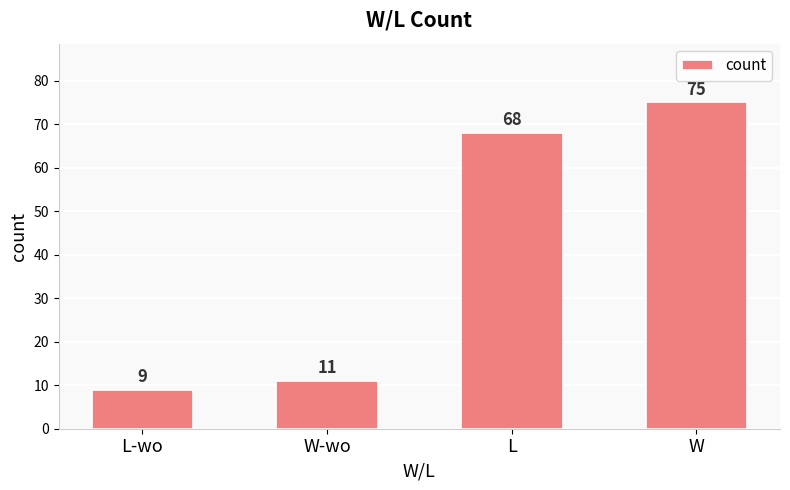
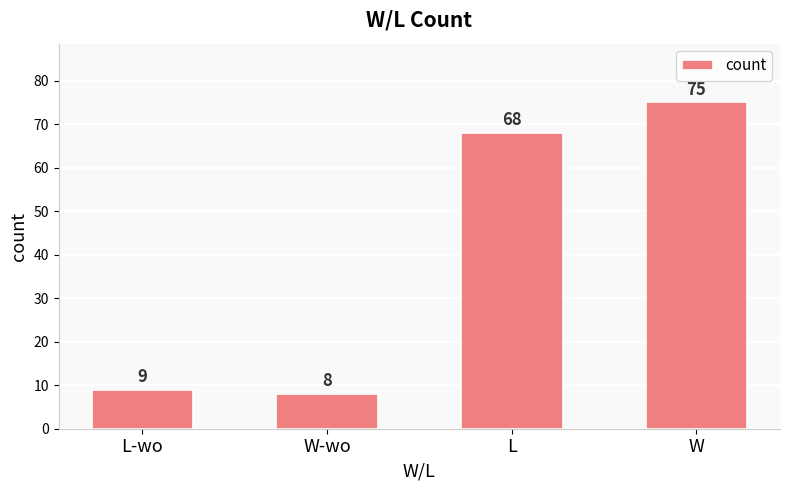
W-wo: 11 -> 8
